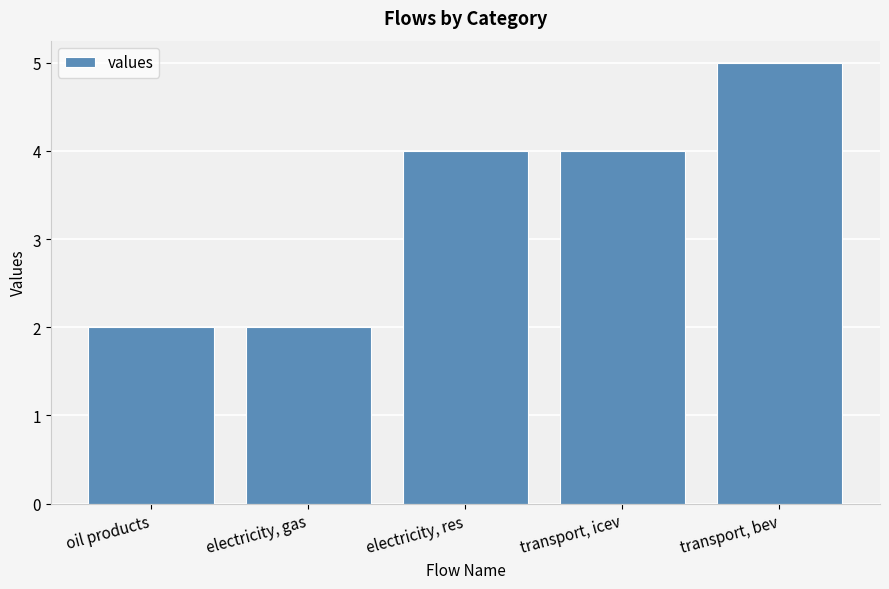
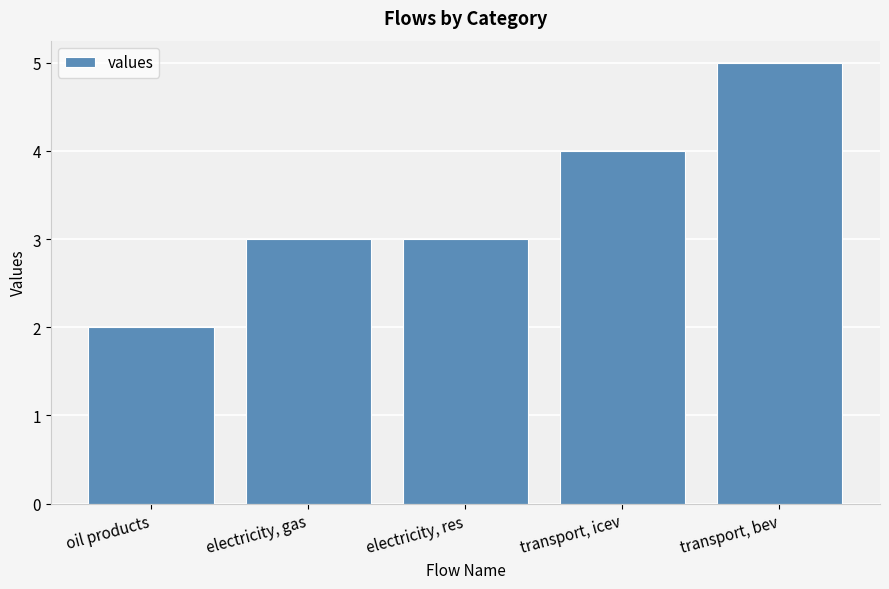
electricity, gas: 2 -> 3
electricity, res: 4 -> 3
